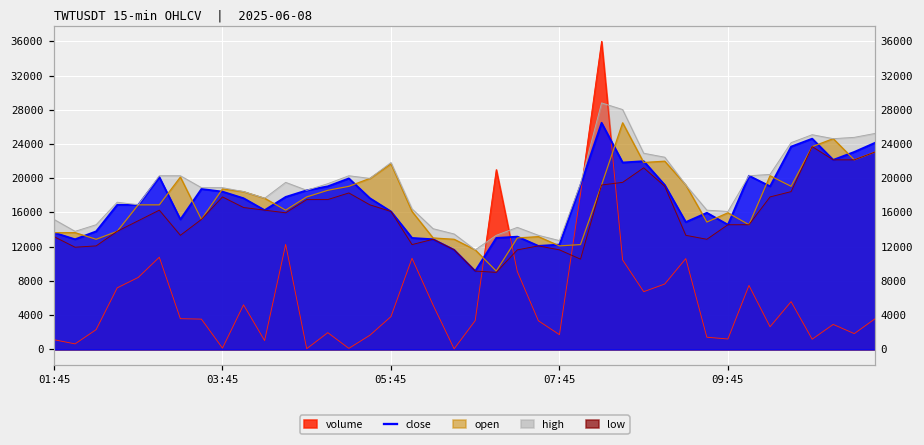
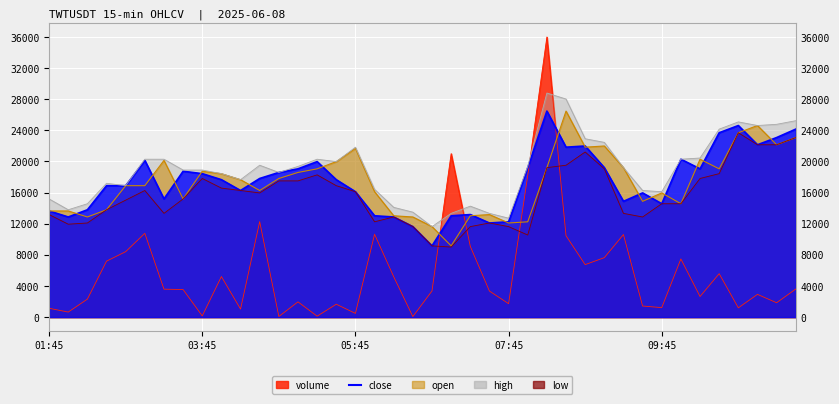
volume, 05:45: 4000 -> 0
